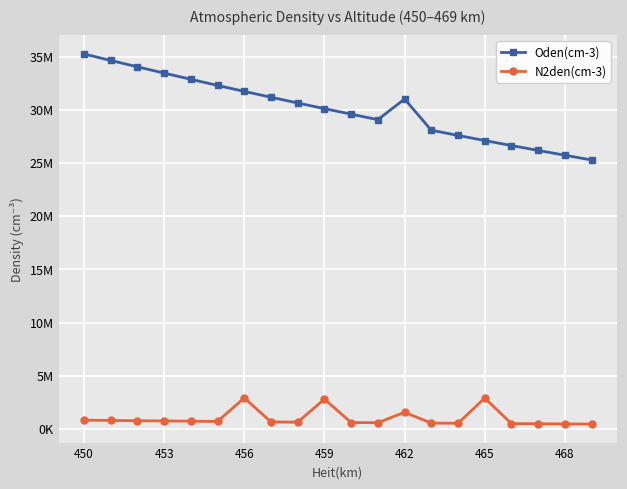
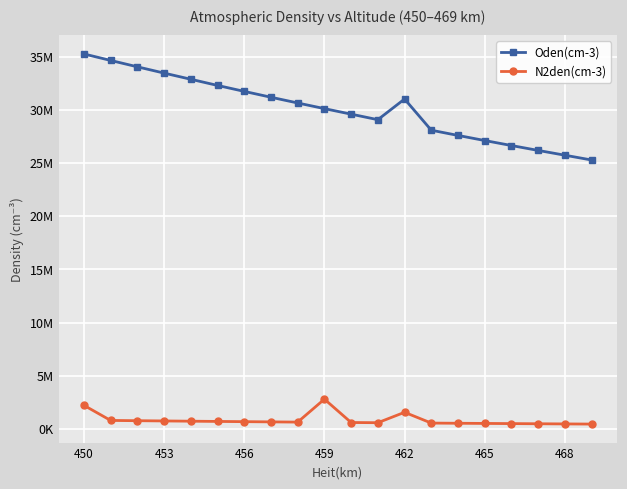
N2den(cm-3), 450: 800000 -> 2200000
N2den(cm-3), 456: 2900000 -> 700000
N2den(cm-3), 465: 2900000 -> 500000
